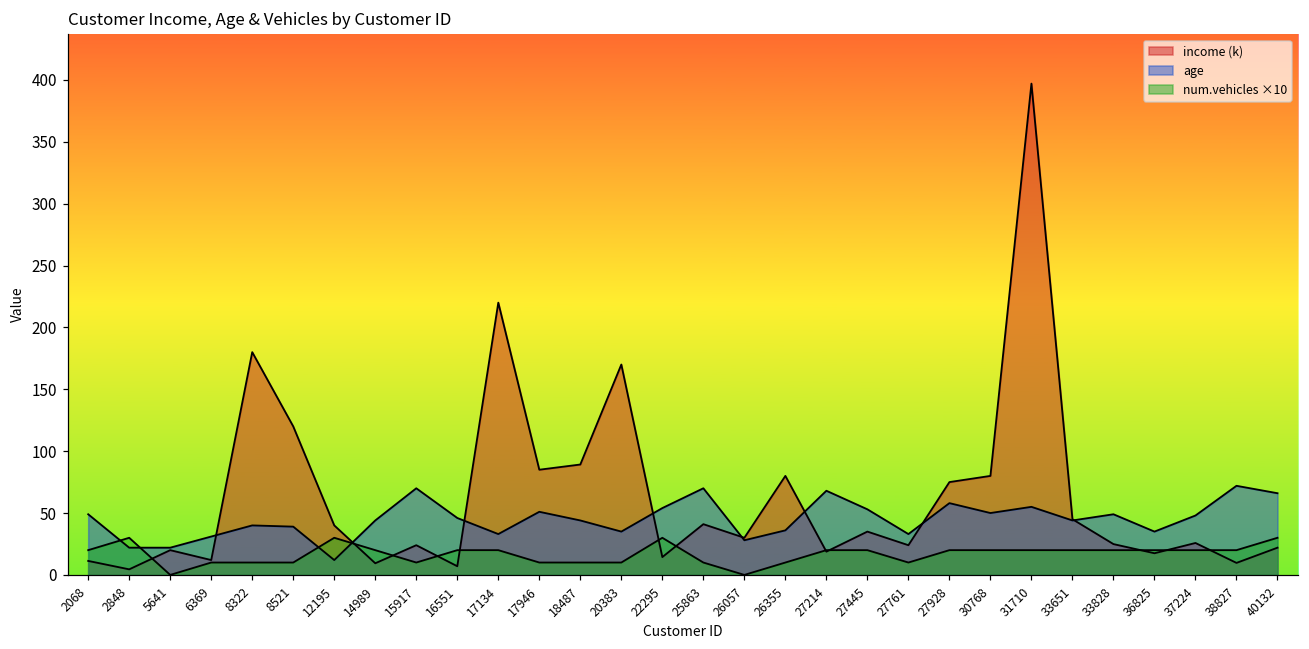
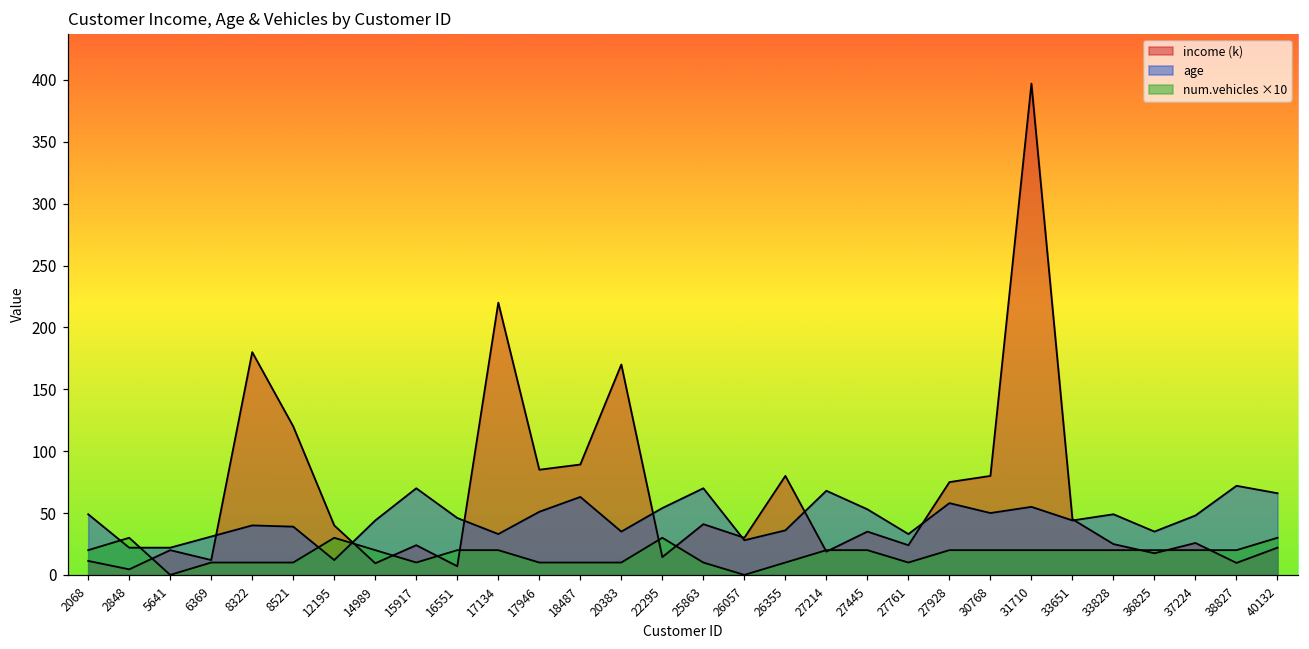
age, 18487: 44 -> 63
